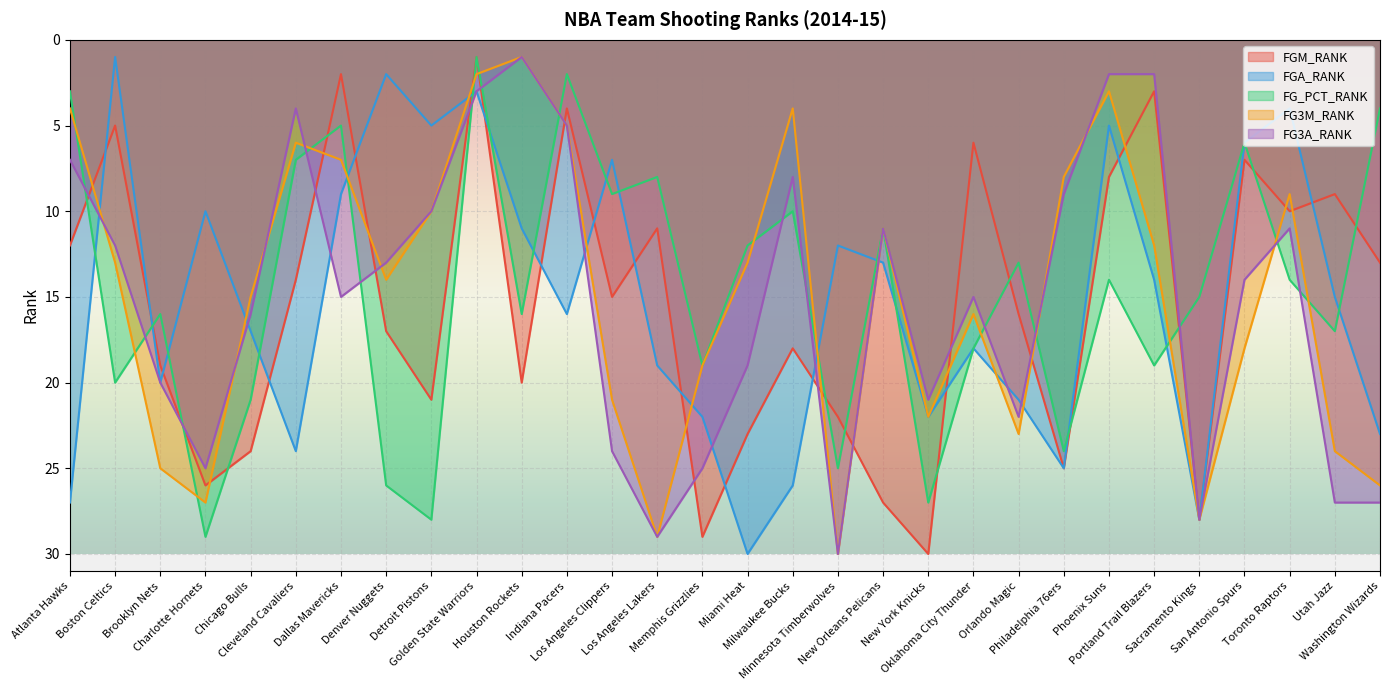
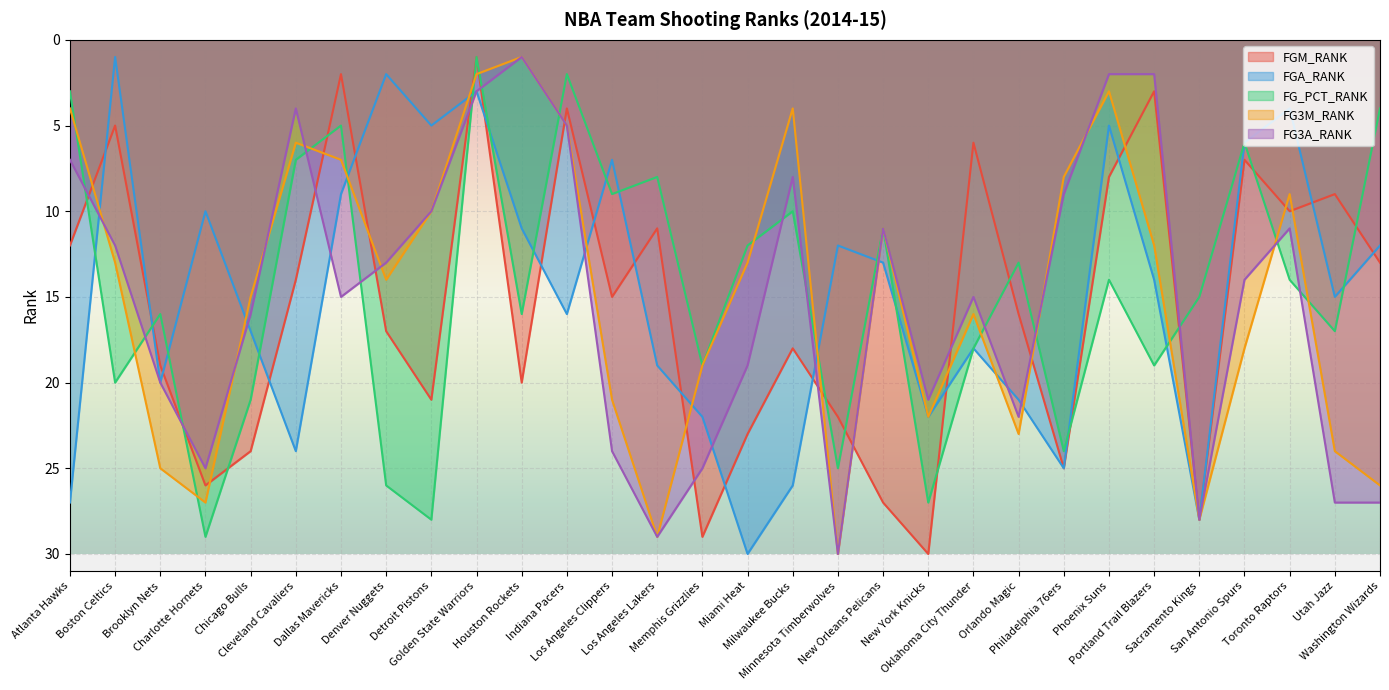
FGA_RANK, Washington Wizards: 23 -> 12
